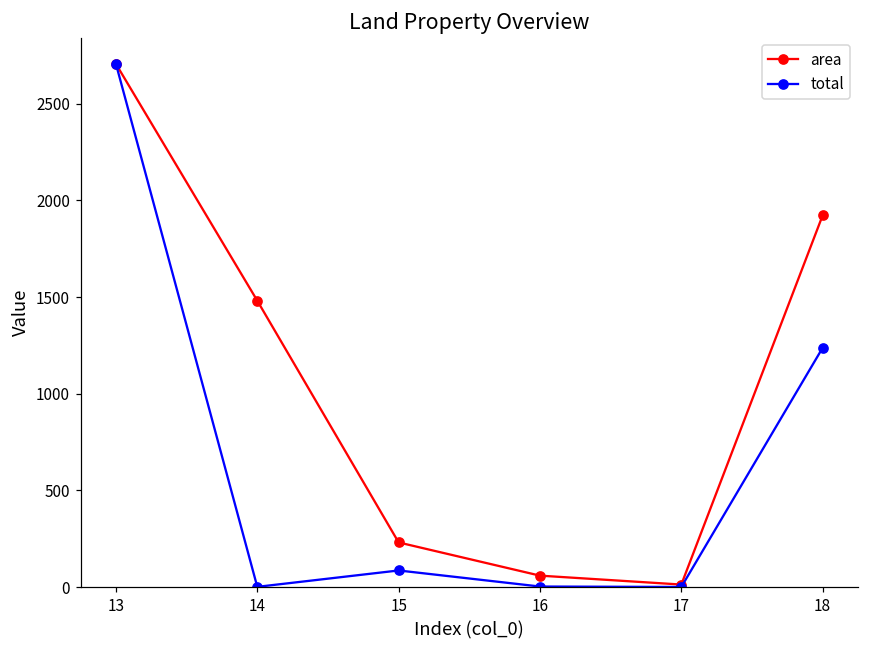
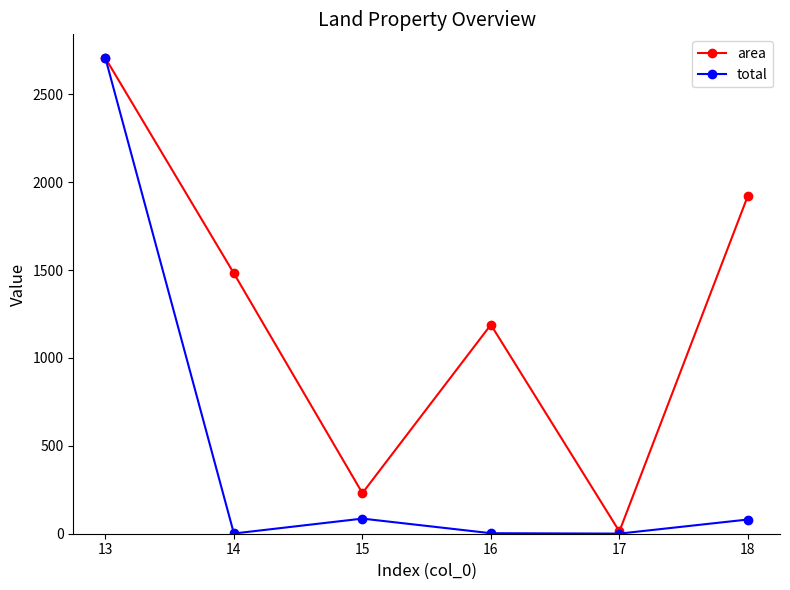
area, 16: 60 -> 1190
total, 18: 1240 -> 80
